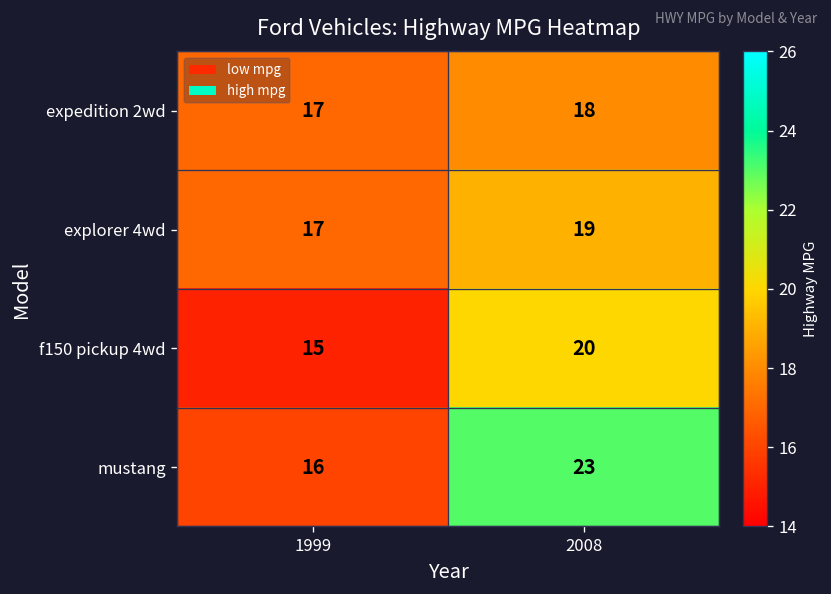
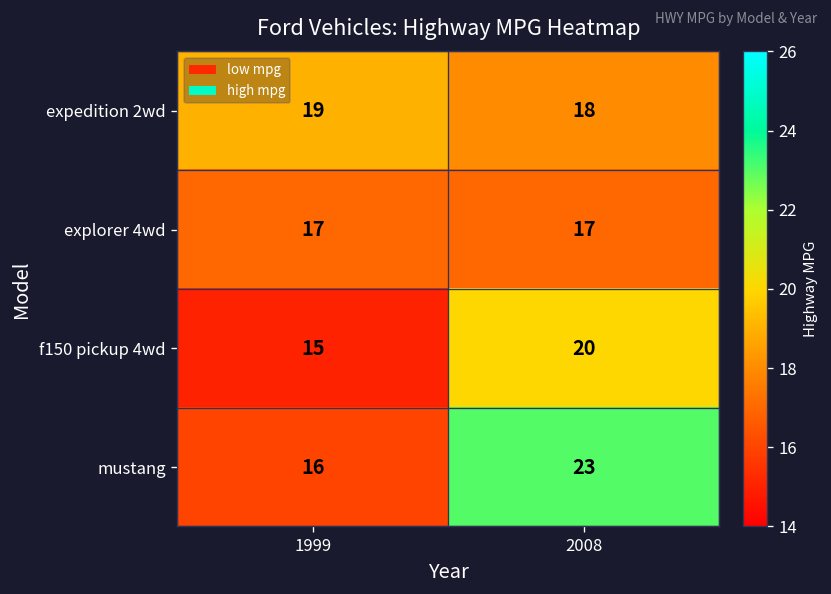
expedition 2wd, 1999: 17 -> 19
explorer 4wd, 2008: 19 -> 17
